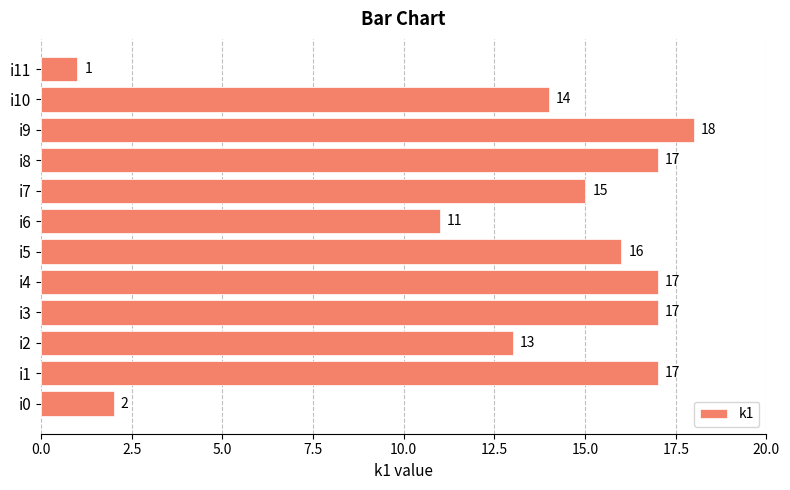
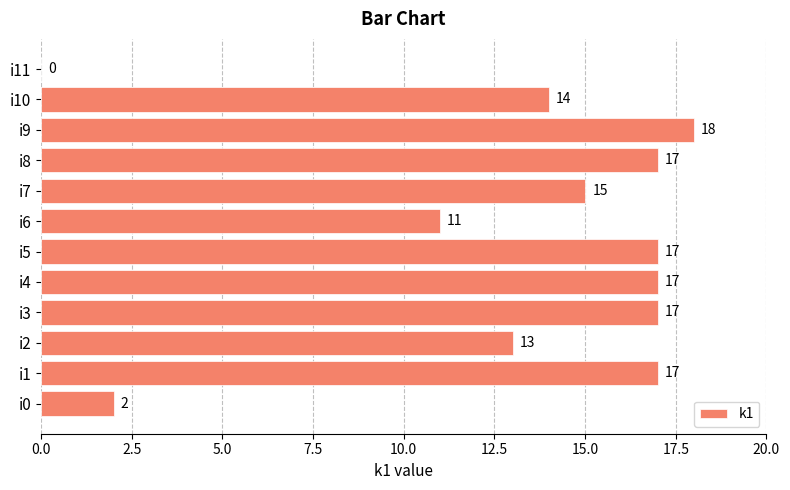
i11: 1 -> 0
i5: 16 -> 17
